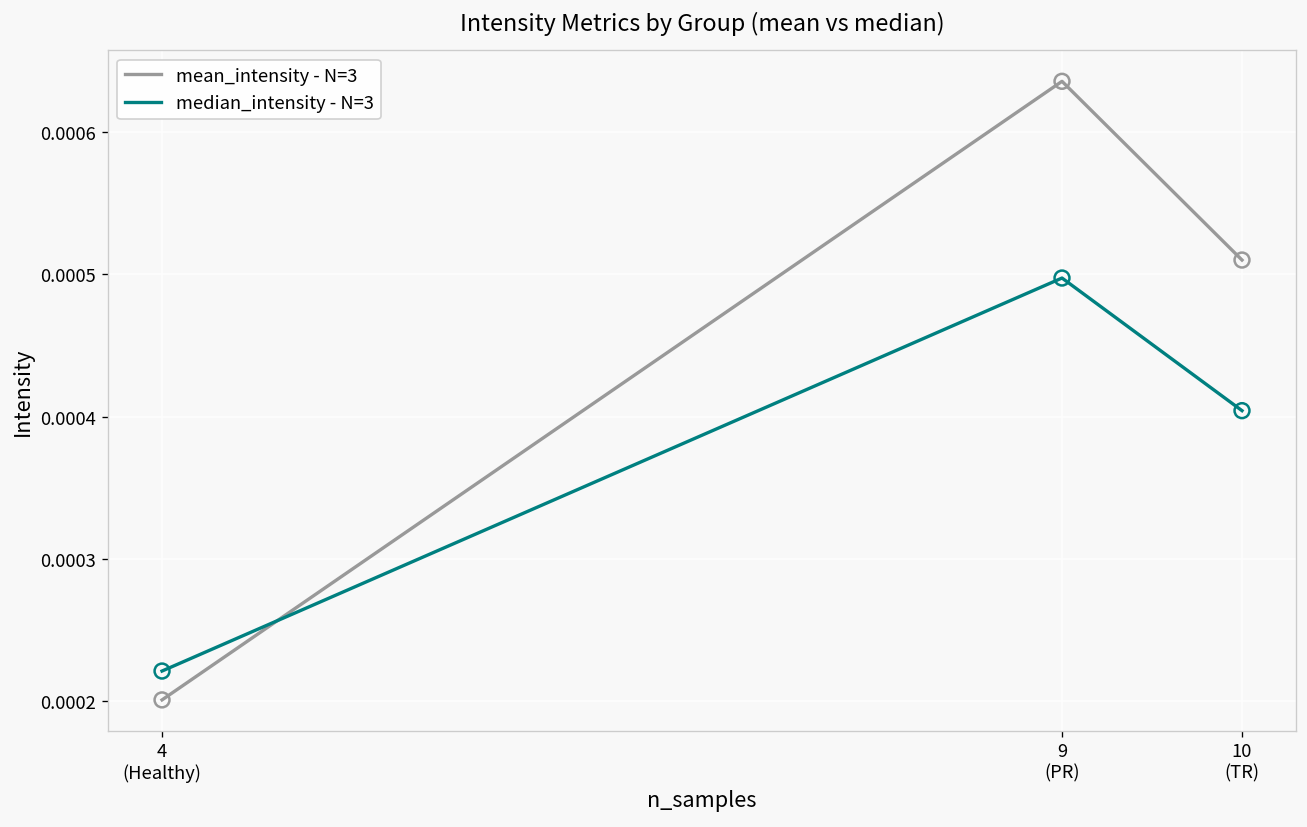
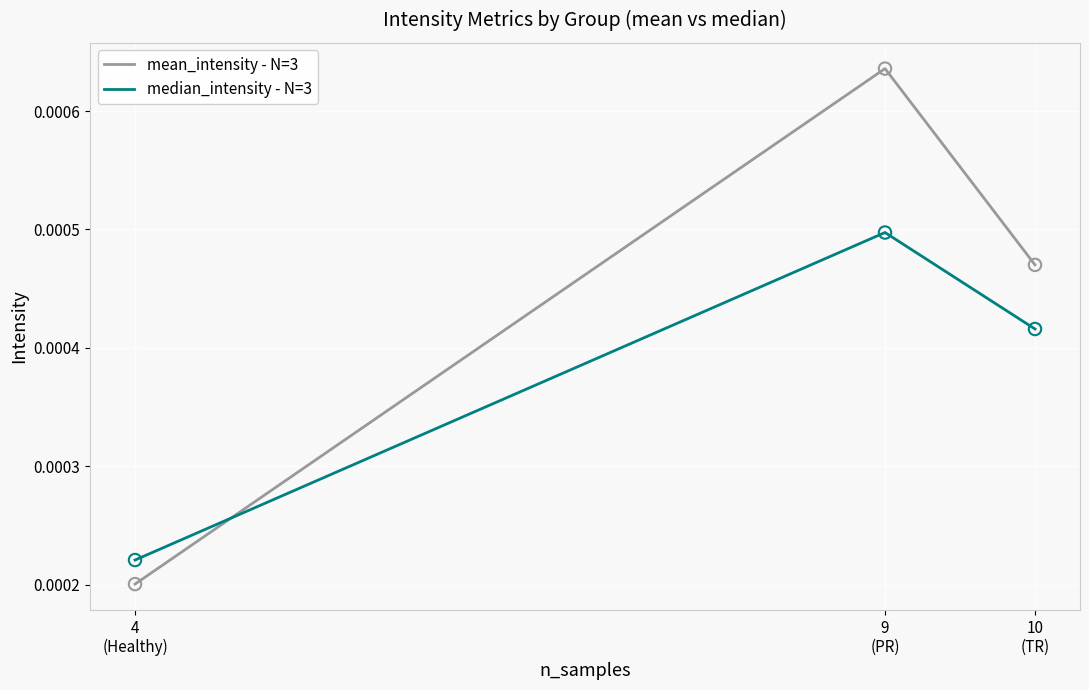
mean_intensity - N=3, 10 (TR): 0.000510 -> 0.000470
median_intensity - N=3, 10 (TR): 0.000404 -> 0.000416
